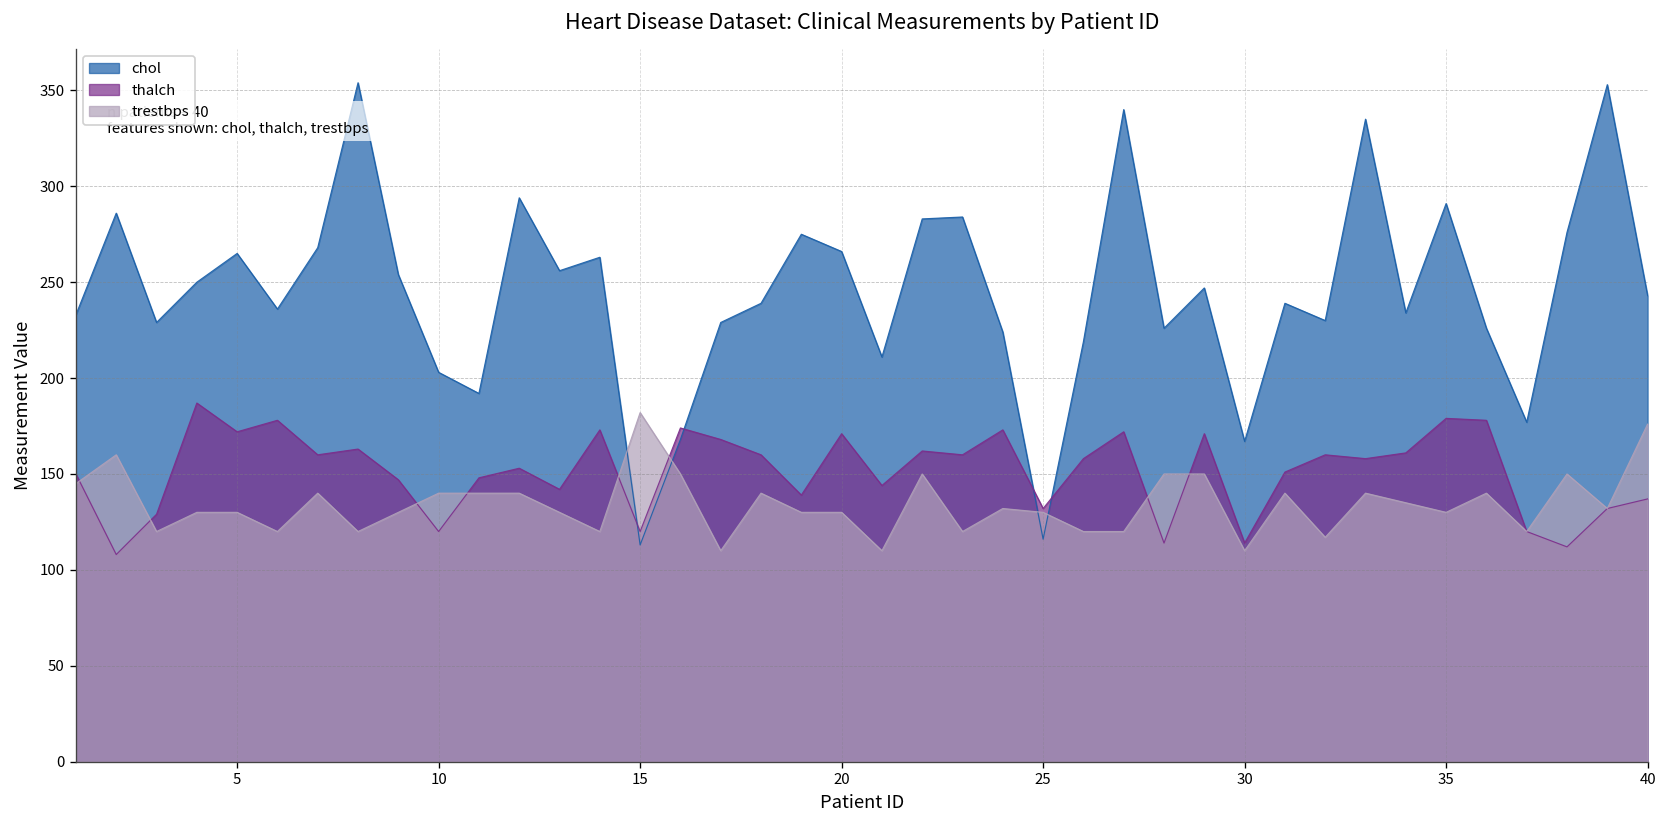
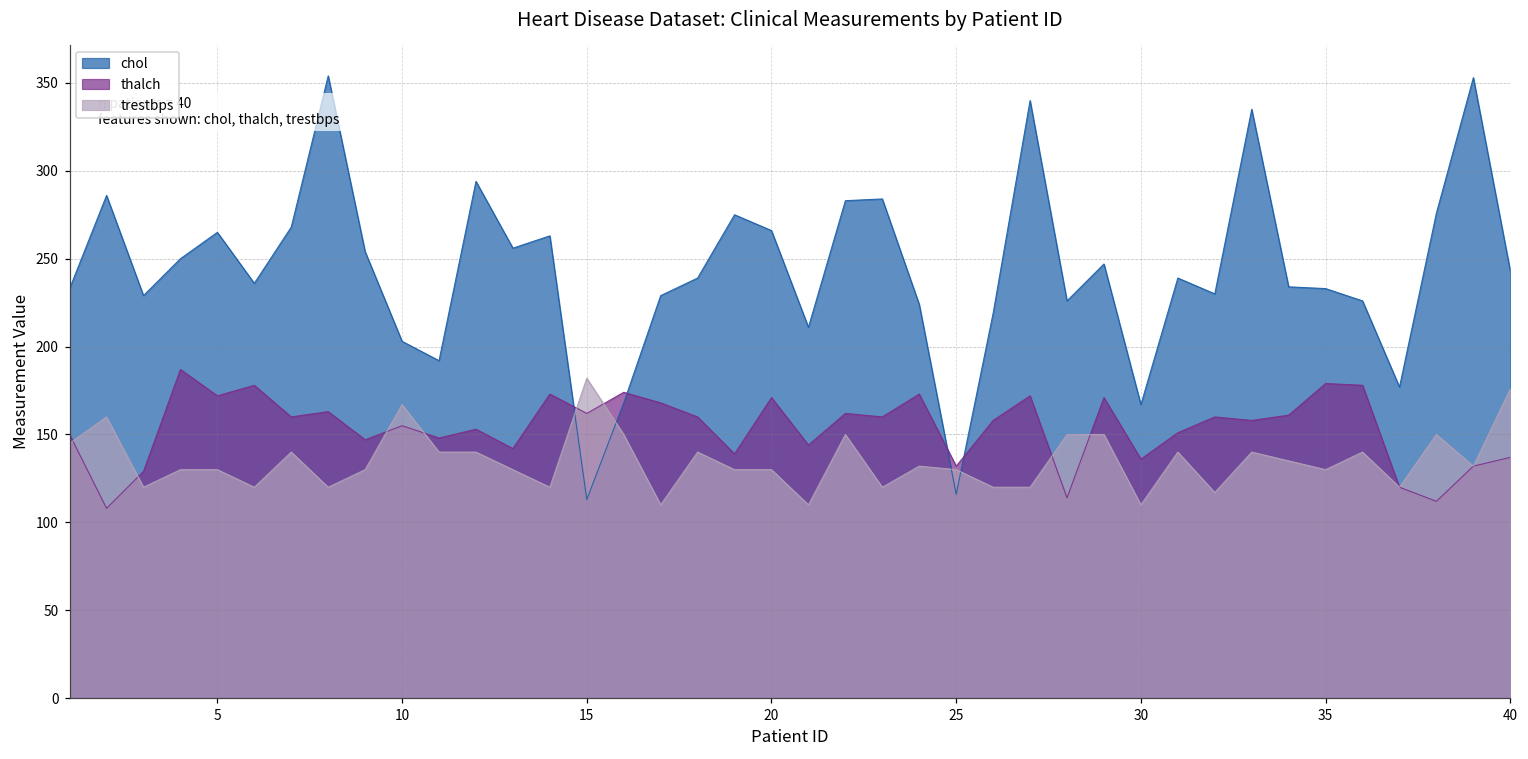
thalch, 10: 120 -> 155
trestbps, 10: 140 -> 167
thalch, 15: 120 -> 162
thalch, 30: 114 -> 136
chol, 35: 291 -> 233
